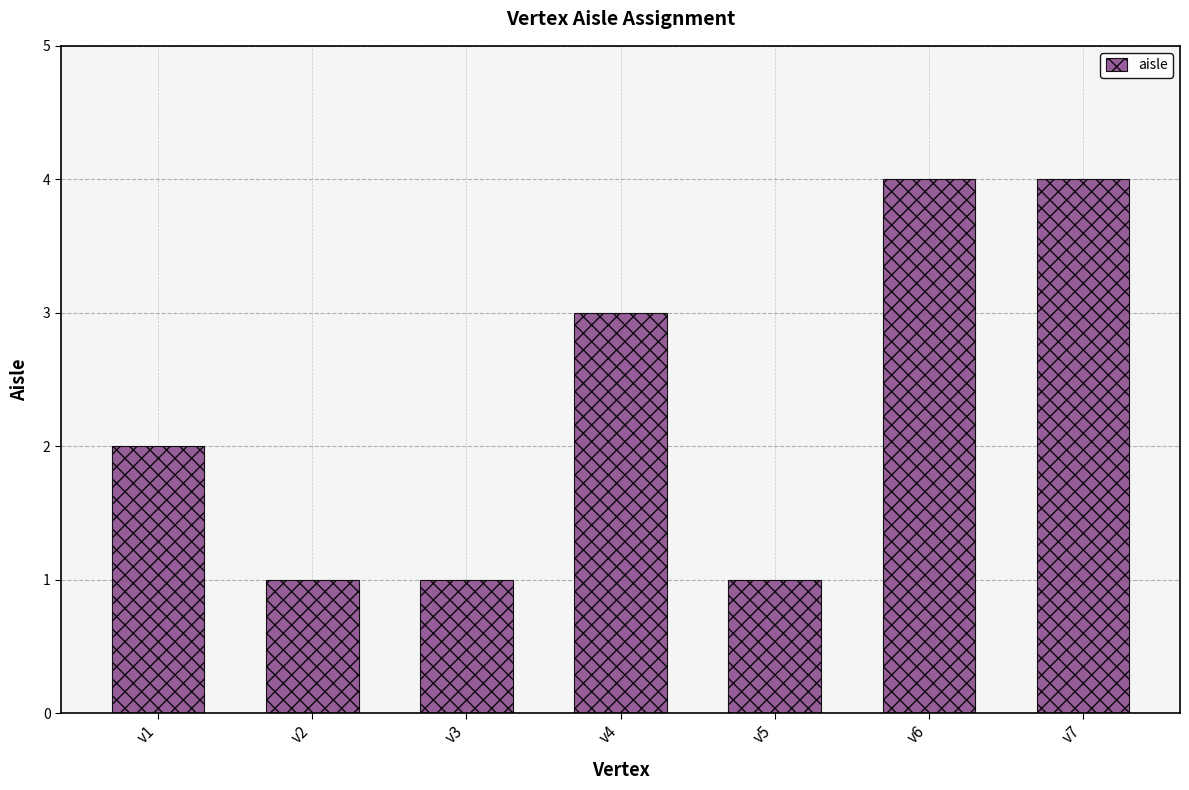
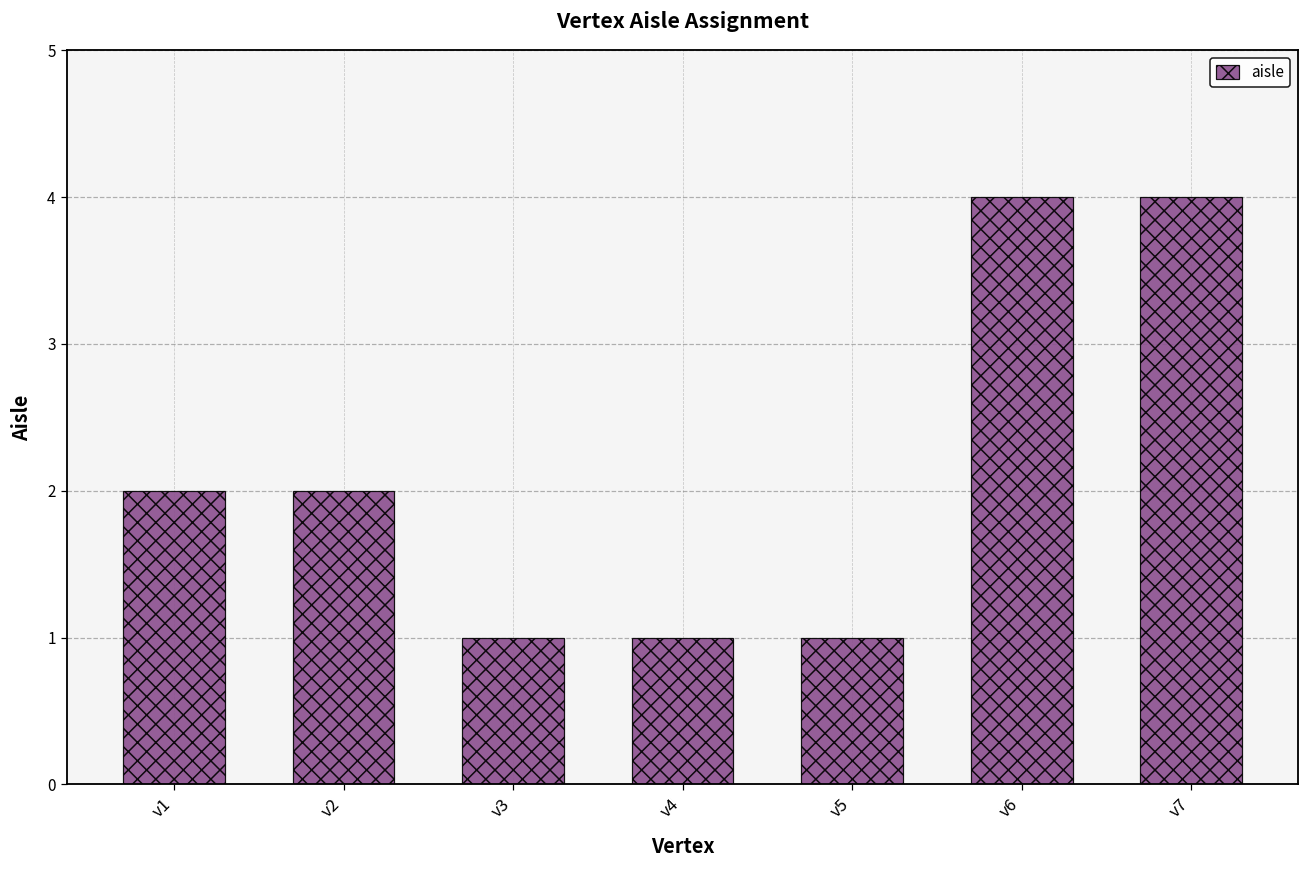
v2: 1 -> 2
v4: 3 -> 1
